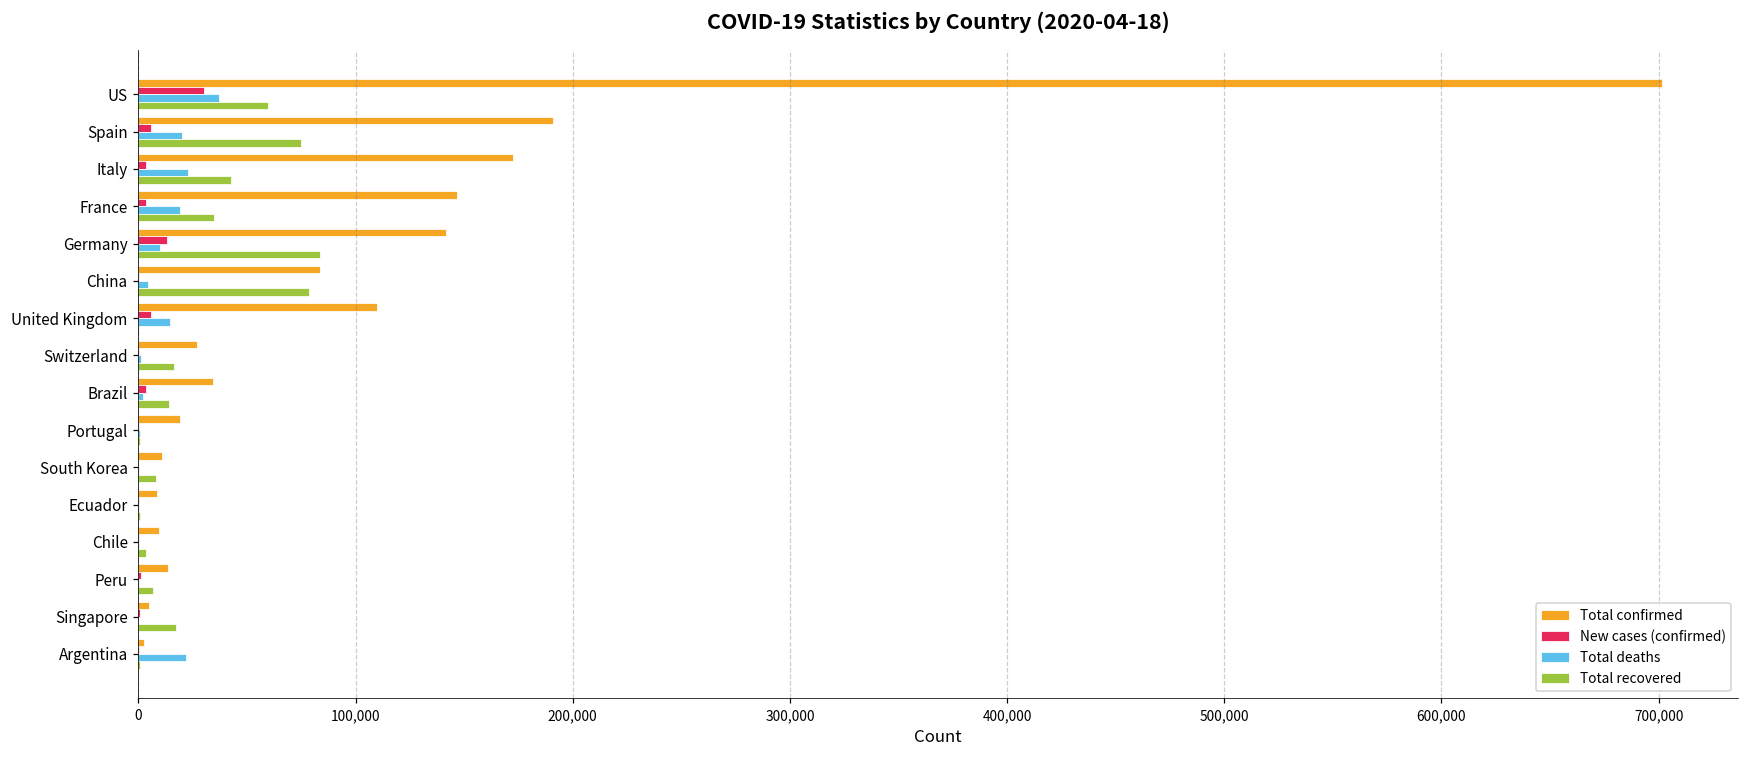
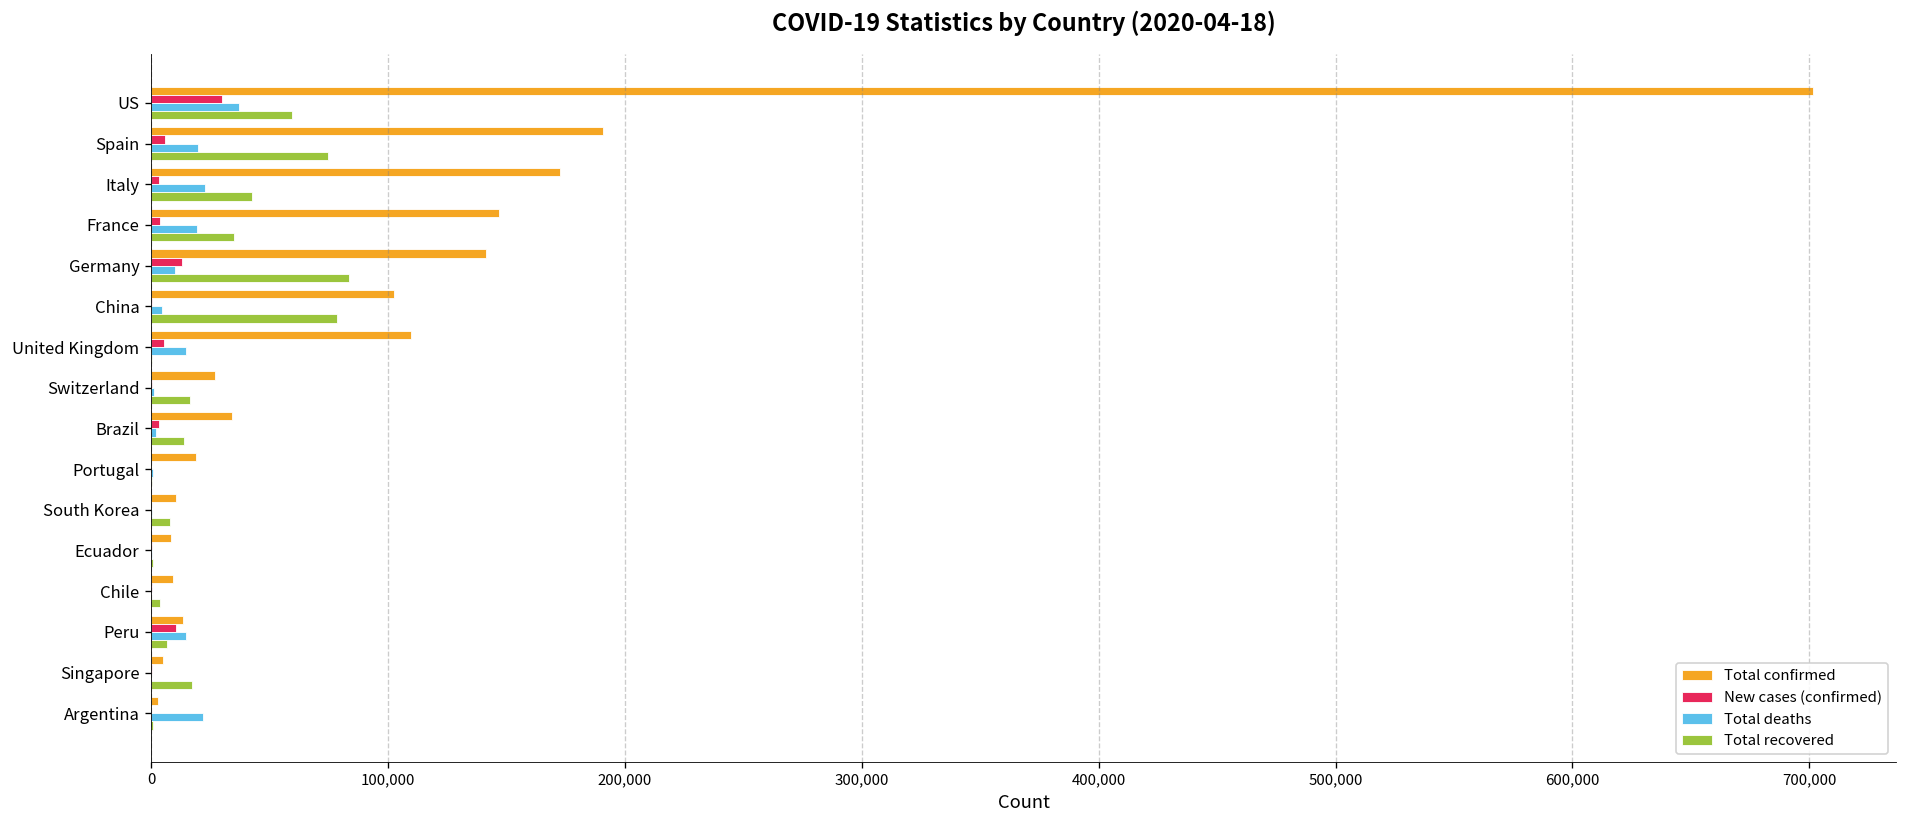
Total confirmed, China: 84,000 -> 103,000
New cases (confirmed), Peru: 1,000 -> 11,000
Total deaths, Peru: 0 -> 15,000
